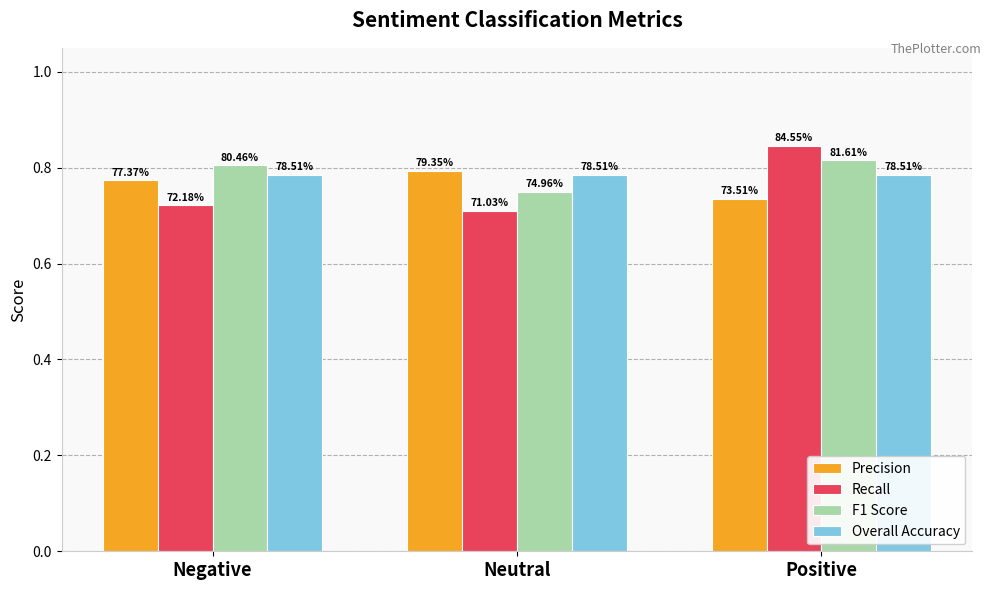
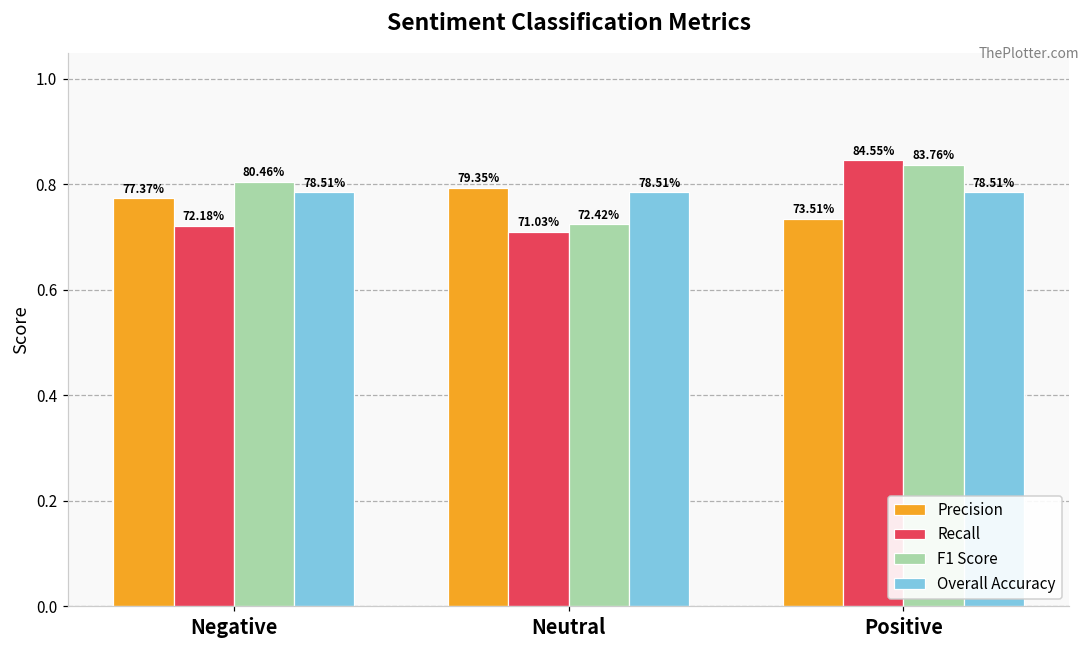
F1 Score, Neutral: 74.96% -> 72.42%
F1 Score, Positive: 81.61% -> 83.76%
